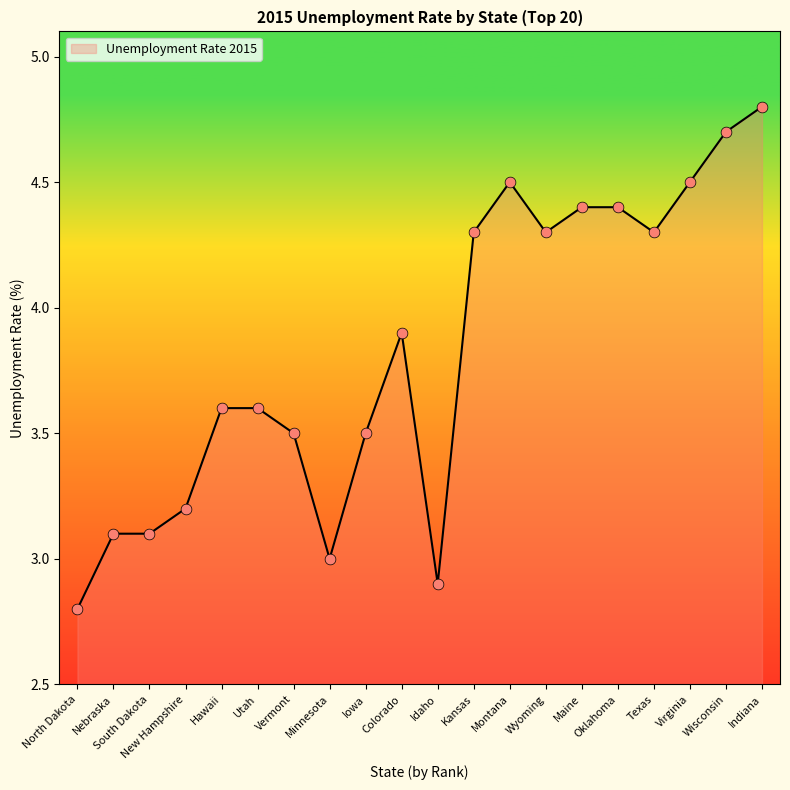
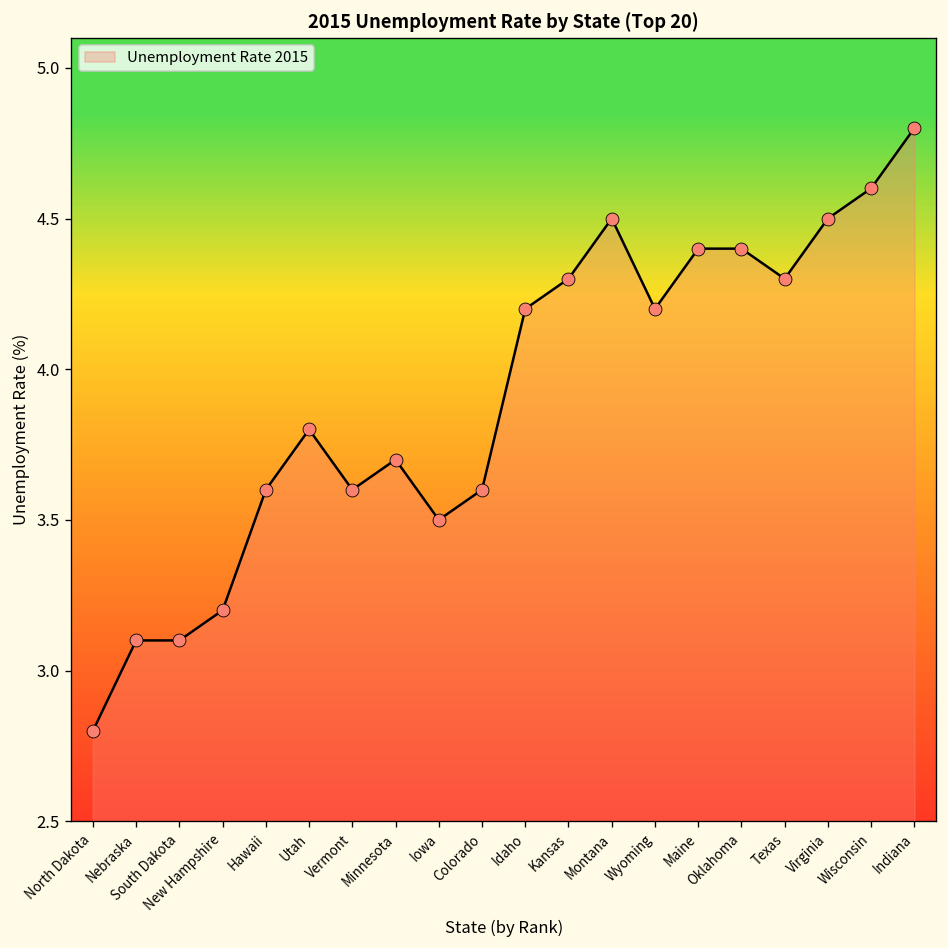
Utah: 3.6 -> 3.8
Vermont: 3.5 -> 3.6
Minnesota: 3.0 -> 3.7
Colorado: 3.9 -> 3.6
Idaho: 2.9 -> 4.2
Wyoming: 4.3 -> 4.2
Wisconsin: 4.7 -> 4.6
